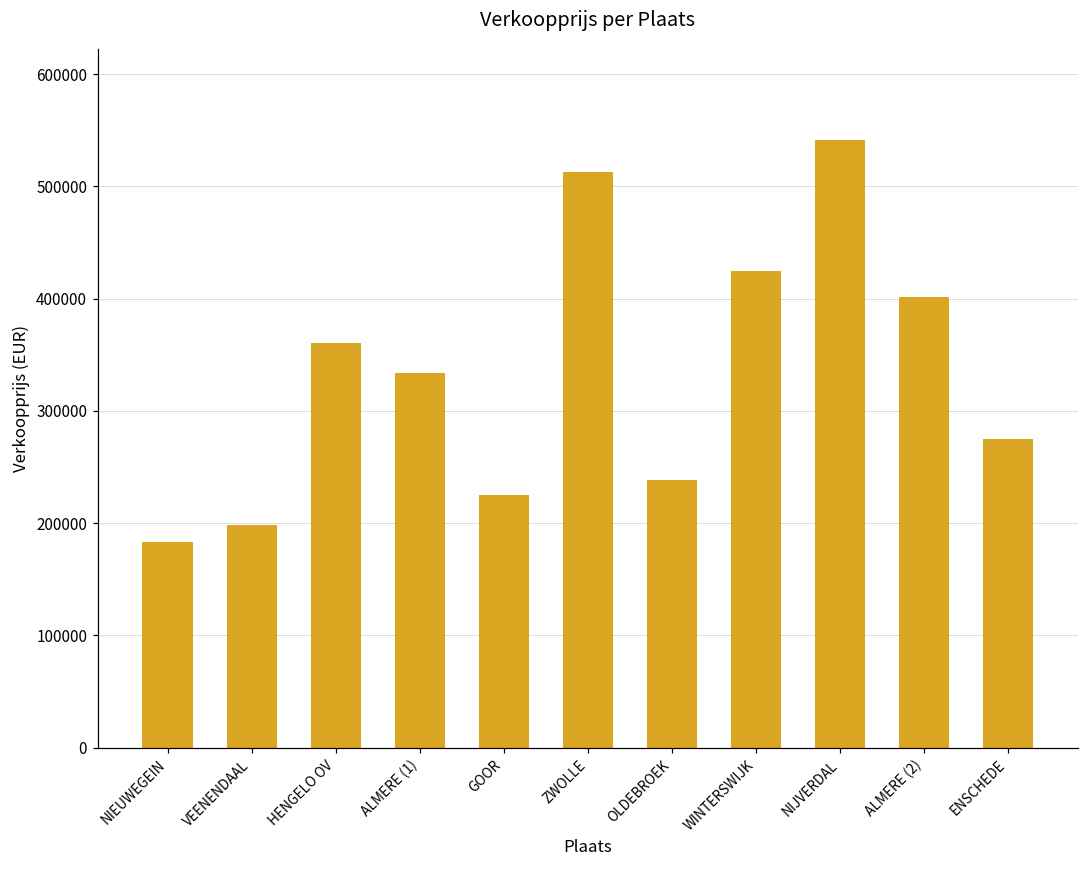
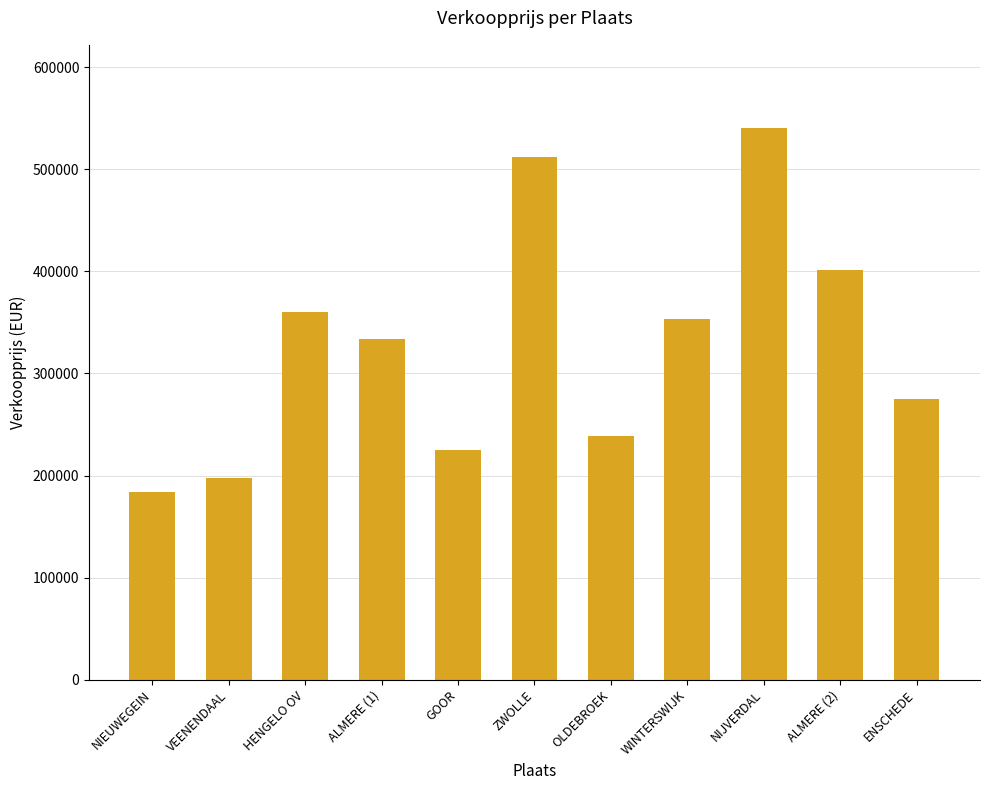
WINTERSWIJK: 425000 -> 353000
